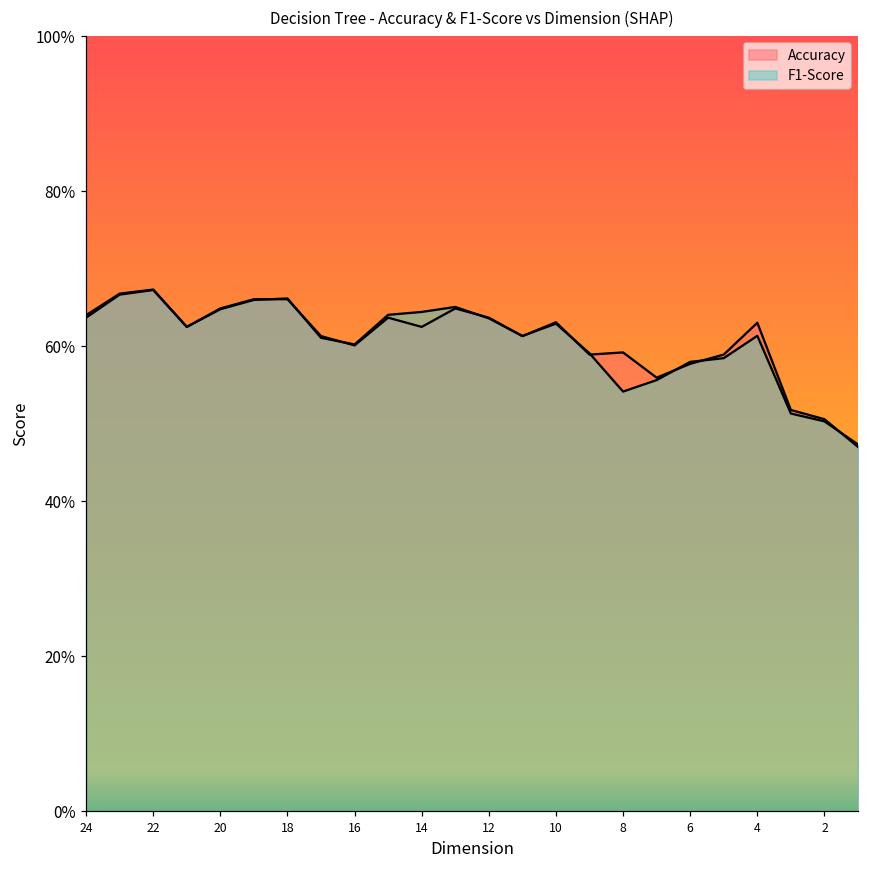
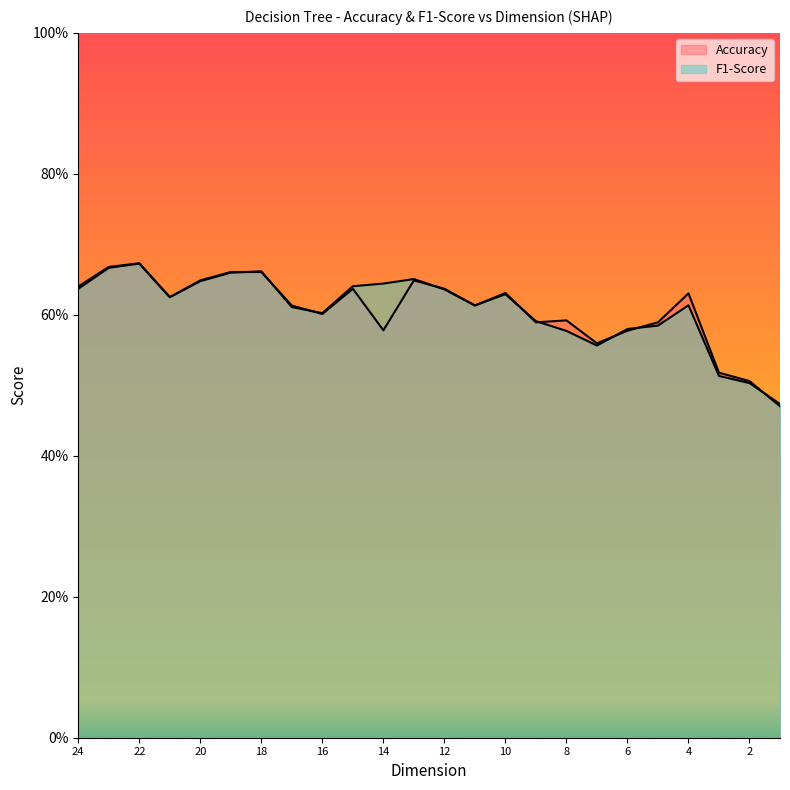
Accuracy, 14: 63% -> 58%
F1-Score, 8: 54% -> 58%
